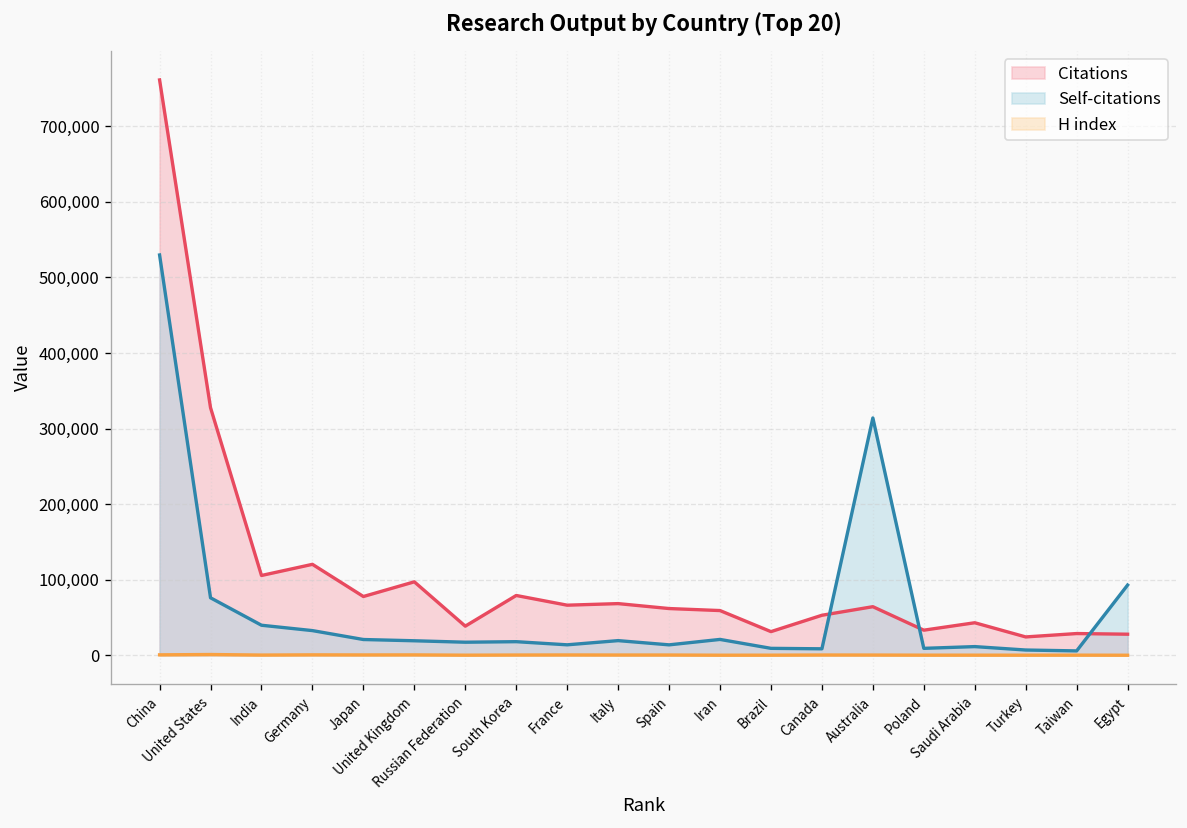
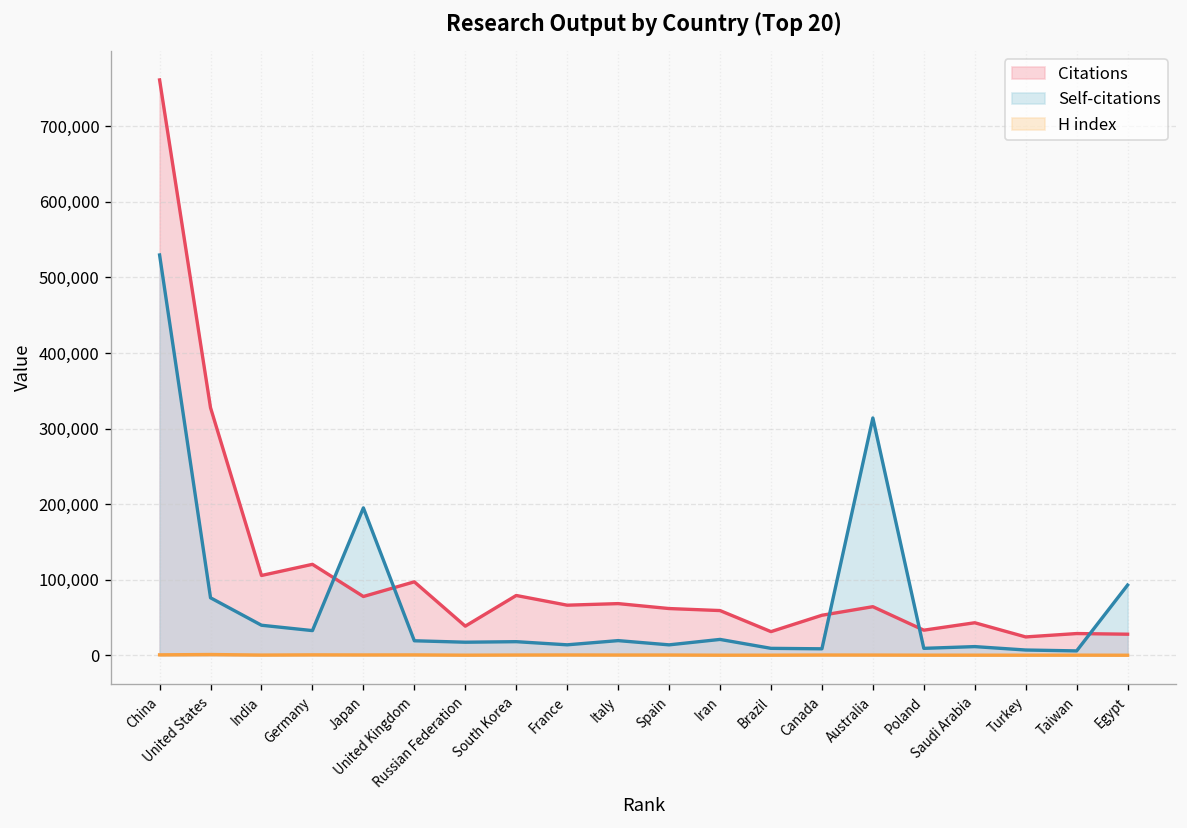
Self-citations, Japan: 20,000 -> 200,000
